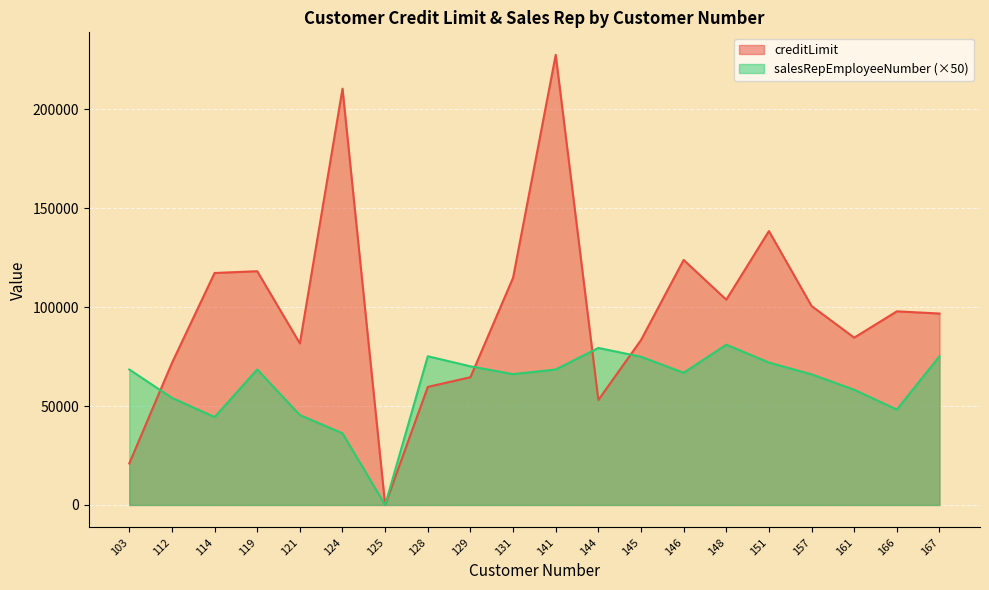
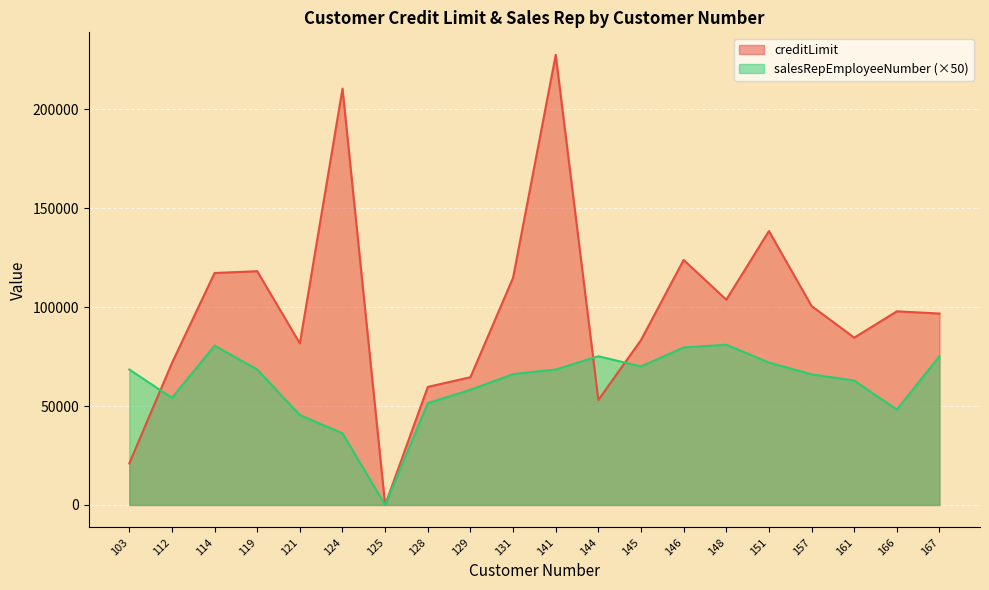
salesRepEmployeeNumber (×50), 114: 44000 -> 81000
salesRepEmployeeNumber (×50), 128: 75000 -> 52000
salesRepEmployeeNumber (×50), 129: 70000 -> 58000
salesRepEmployeeNumber (×50), 144: 79000 -> 75000
salesRepEmployeeNumber (×50), 145: 75000 -> 70000
salesRepEmployeeNumber (×50), 146: 67000 -> 80000
salesRepEmployeeNumber (×50), 161: 58000 -> 63000
